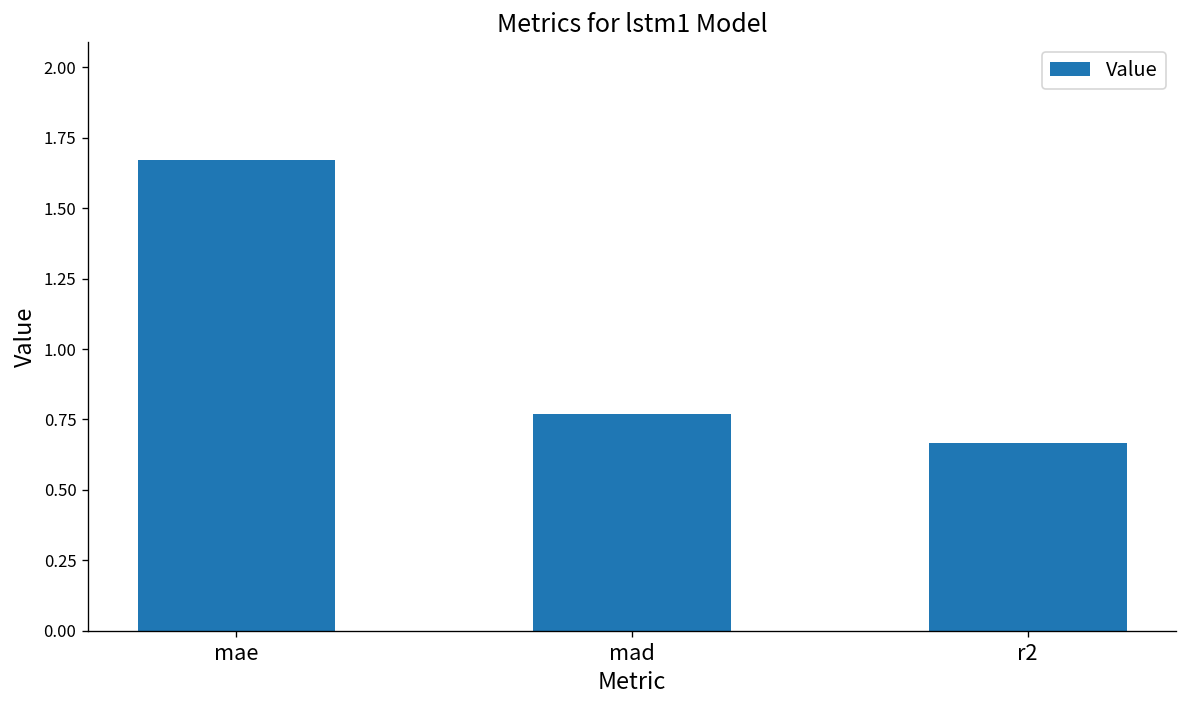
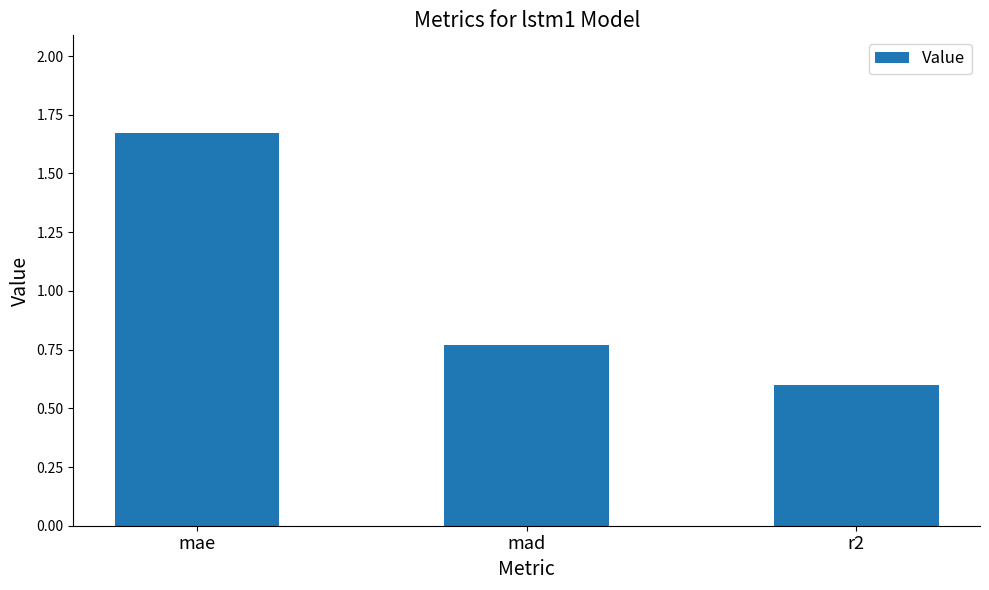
r2: 0.66 -> 0.60
